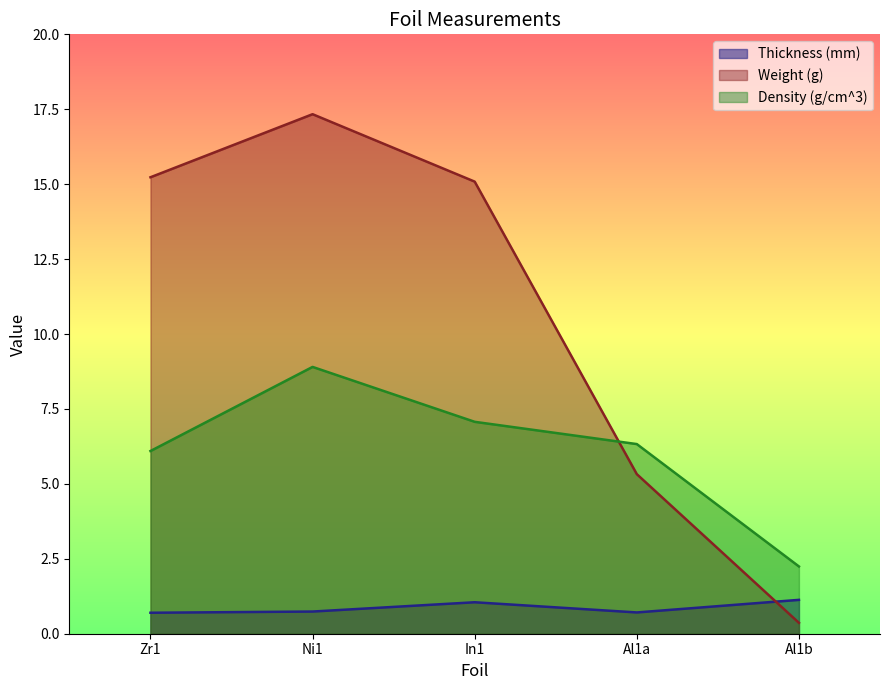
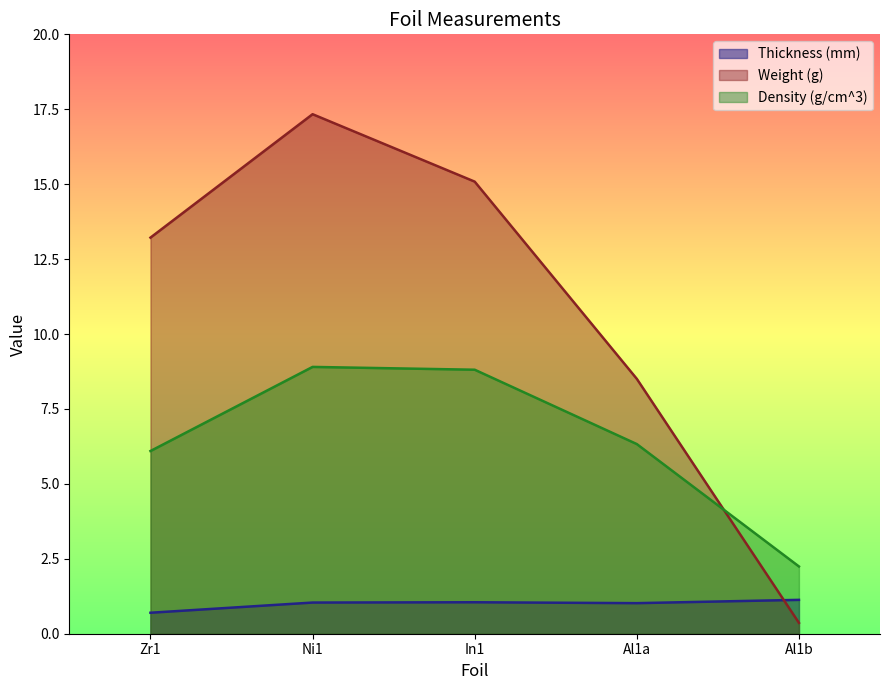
Weight (g), Zr1: 15.2 -> 13.2
Thickness (mm), Ni1: 0.7 -> 1.0
Density (g/cm^3), In1: 7.1 -> 8.8
Thickness (mm), Al1a: 0.7 -> 1.0
Weight (g), Al1a: 5.3 -> 8.5
